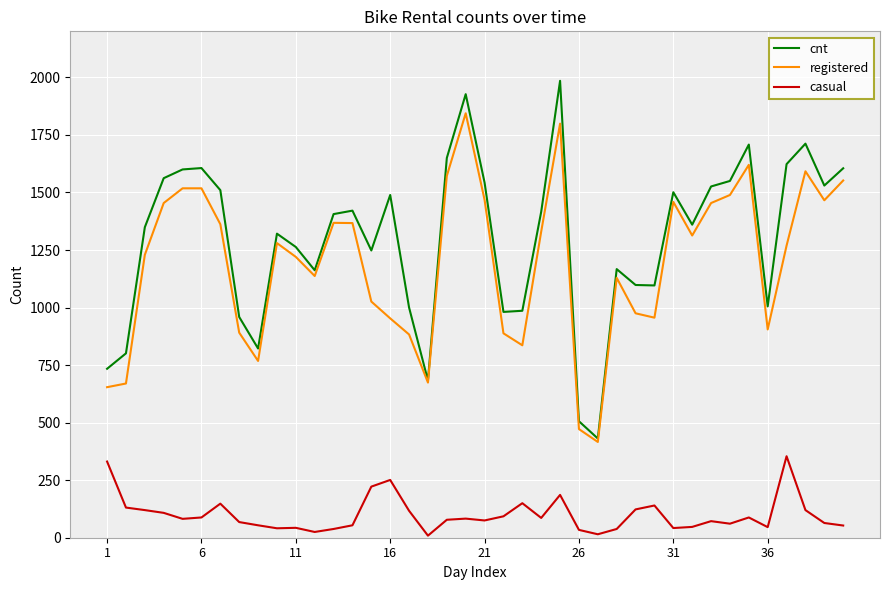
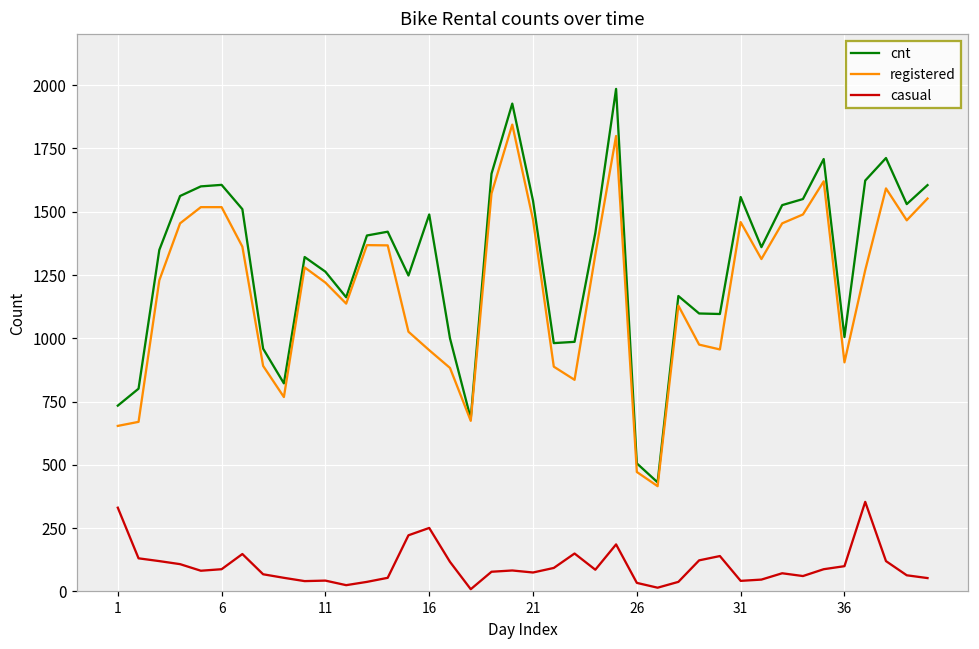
cnt, 31: 1500 -> 1560
casual, 36: 50 -> 100
